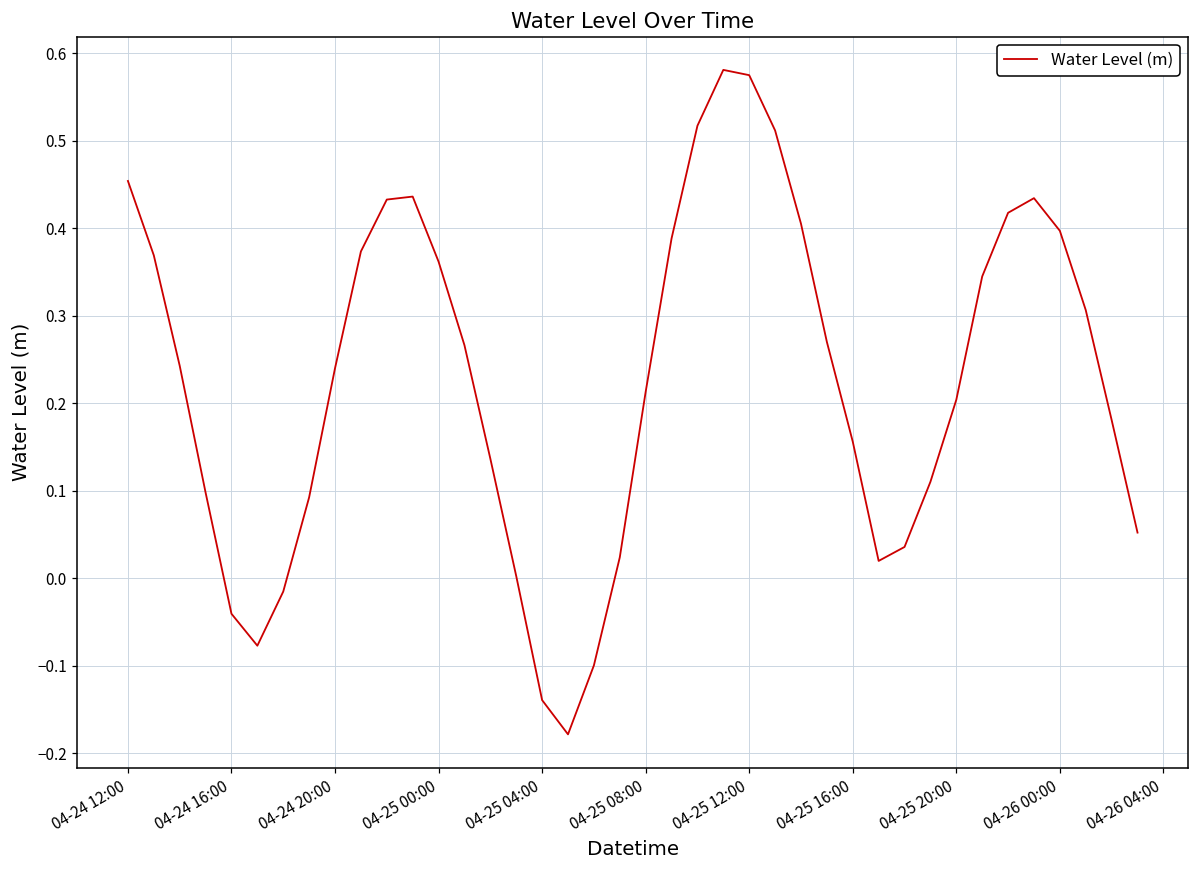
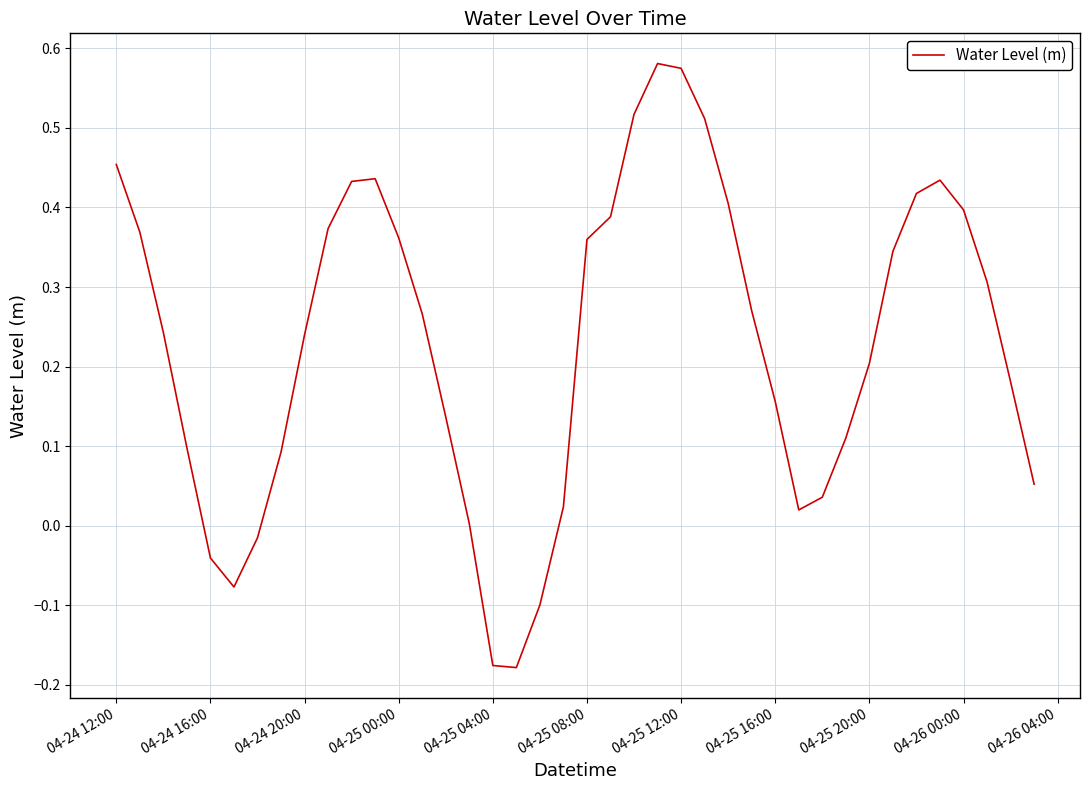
04-25 04:00: -0.14 -> -0.18
04-25 08:00: 0.21 -> 0.36
